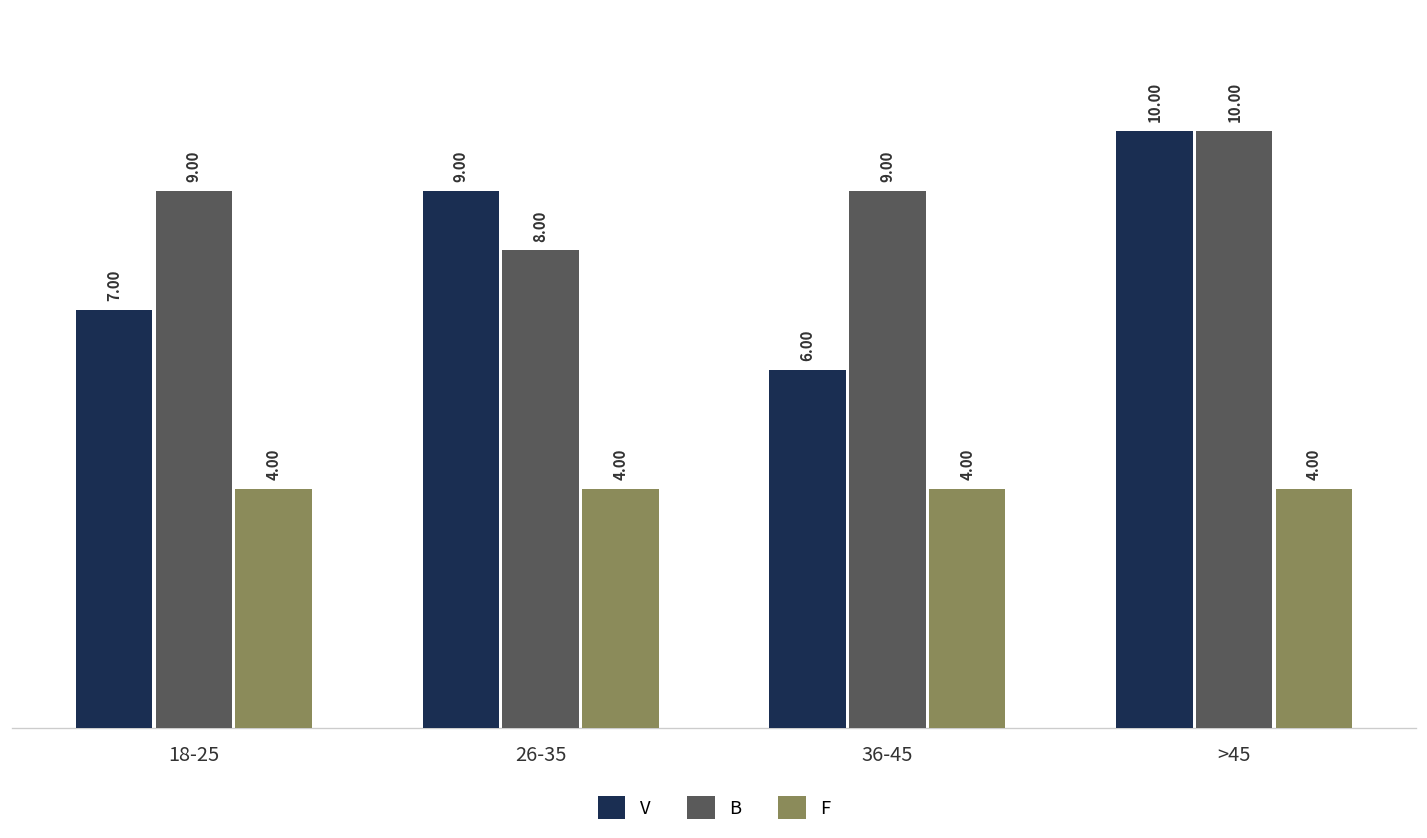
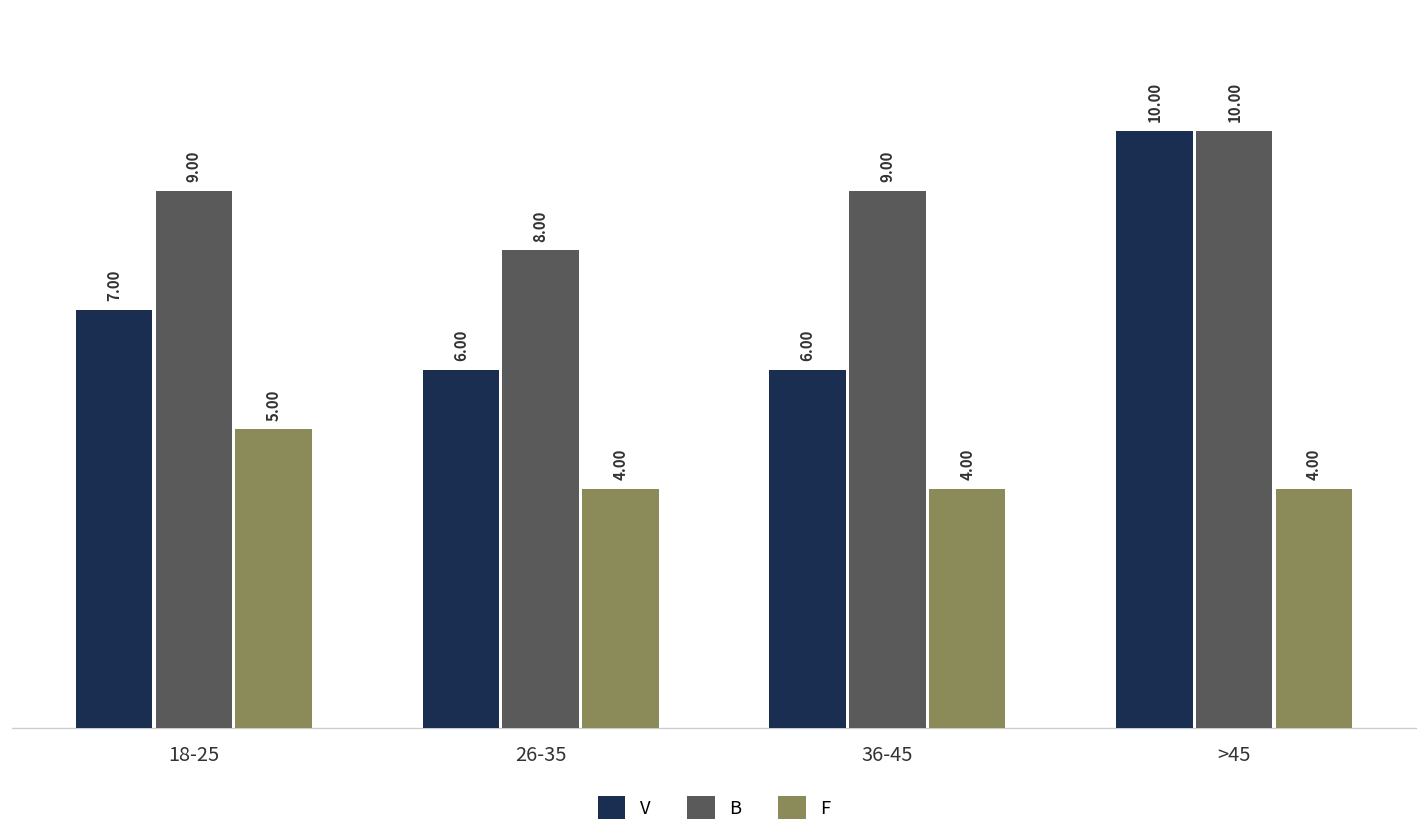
F, 18-25: 4.00 -> 5.00
V, 26-35: 9.00 -> 6.00
